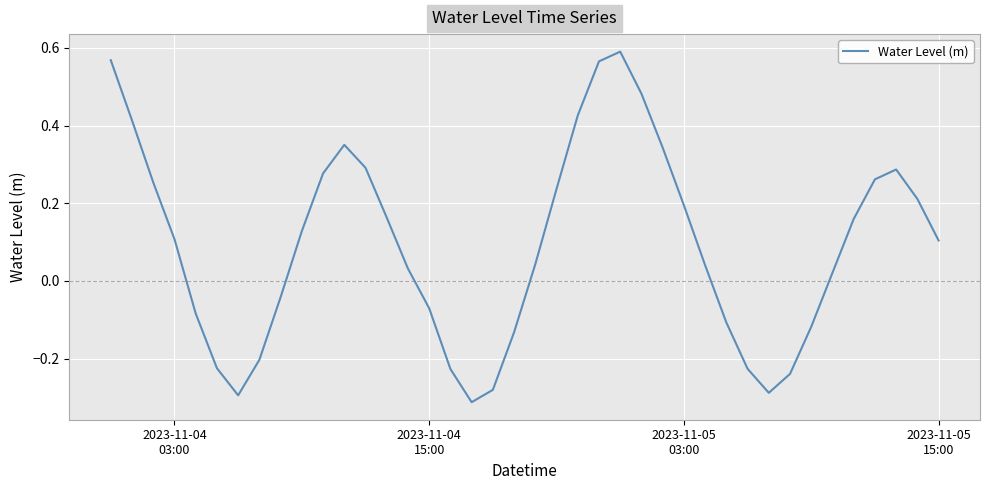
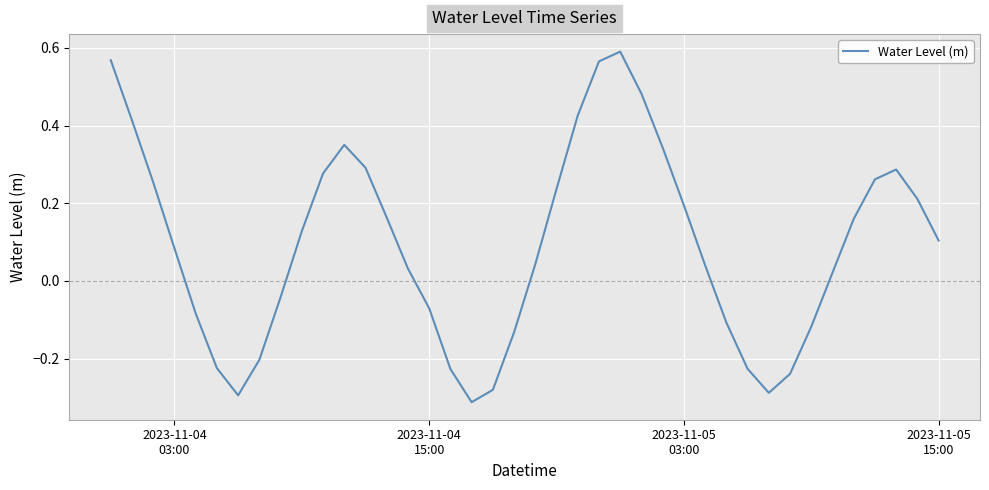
2023-11-04 03:00: 0.11 -> 0.08
